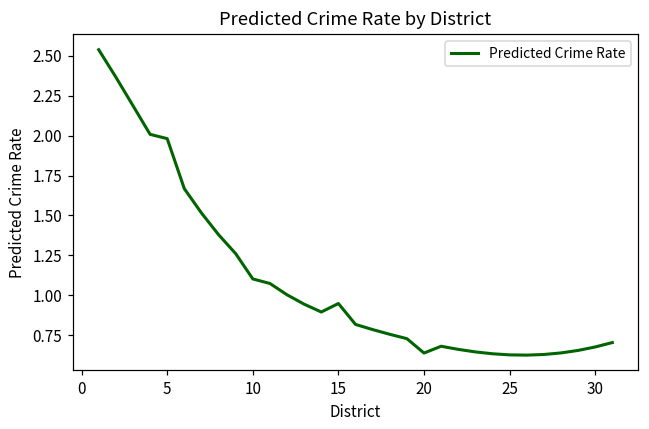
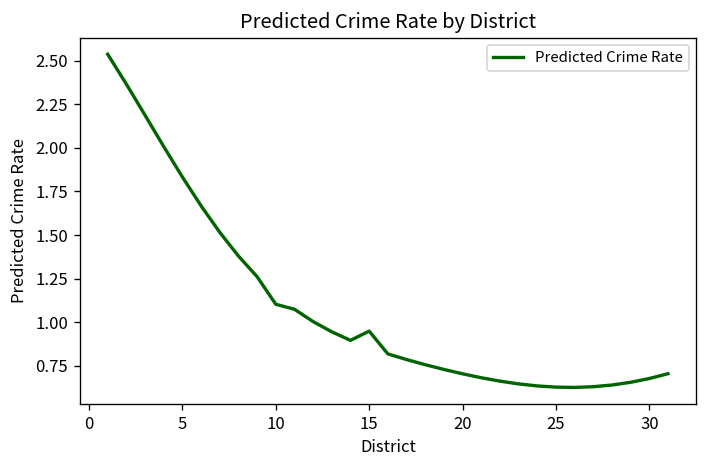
5: 1.98 -> 1.83
20: 0.64 -> 0.70
